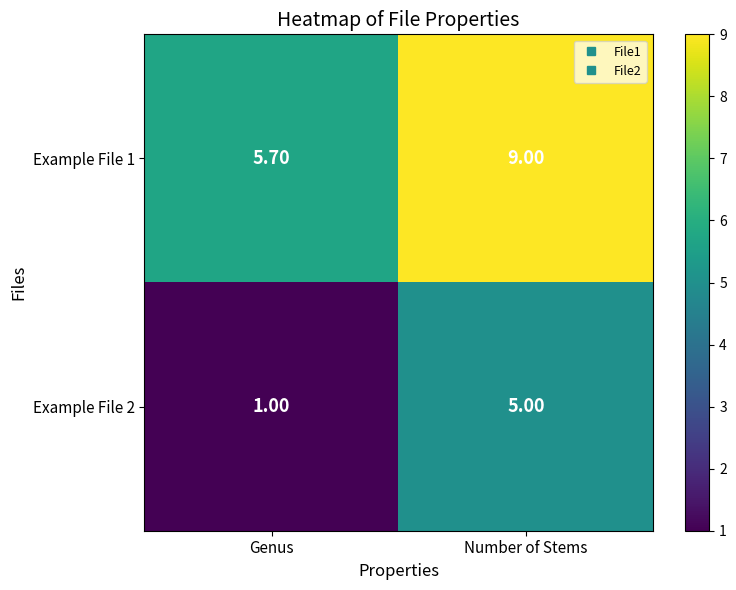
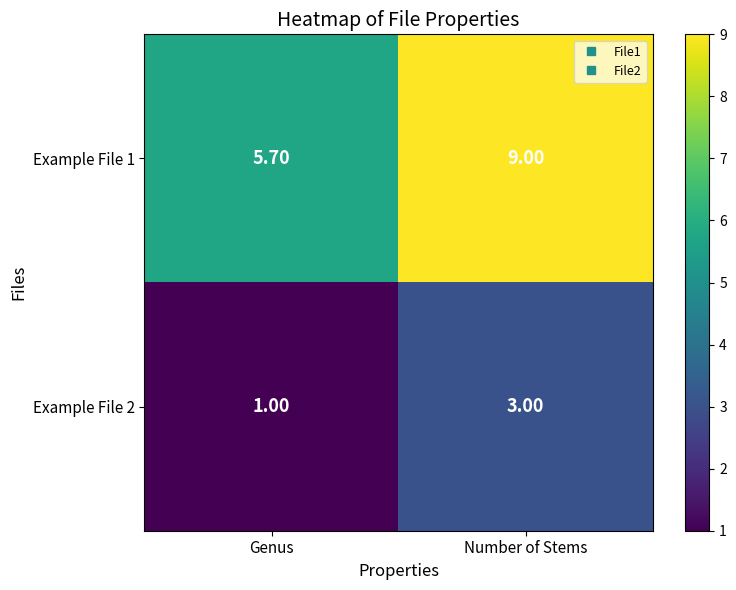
Example File 2, Number of Stems: 5.00 -> 3.00
